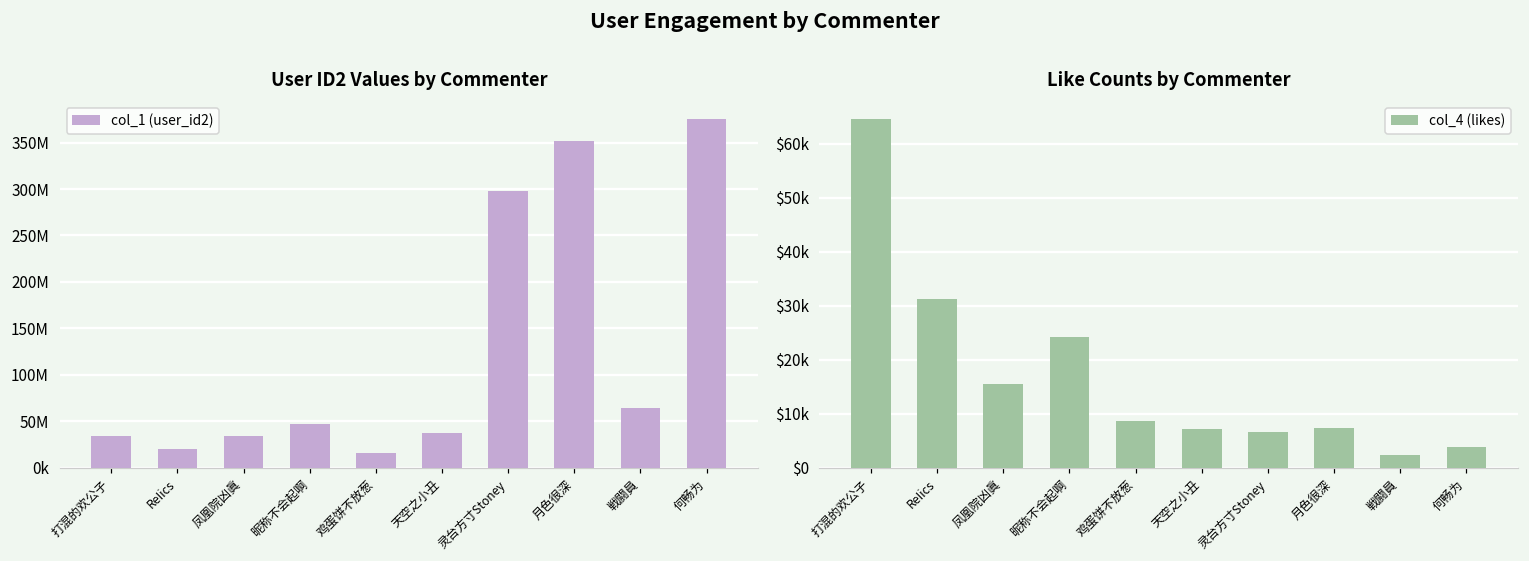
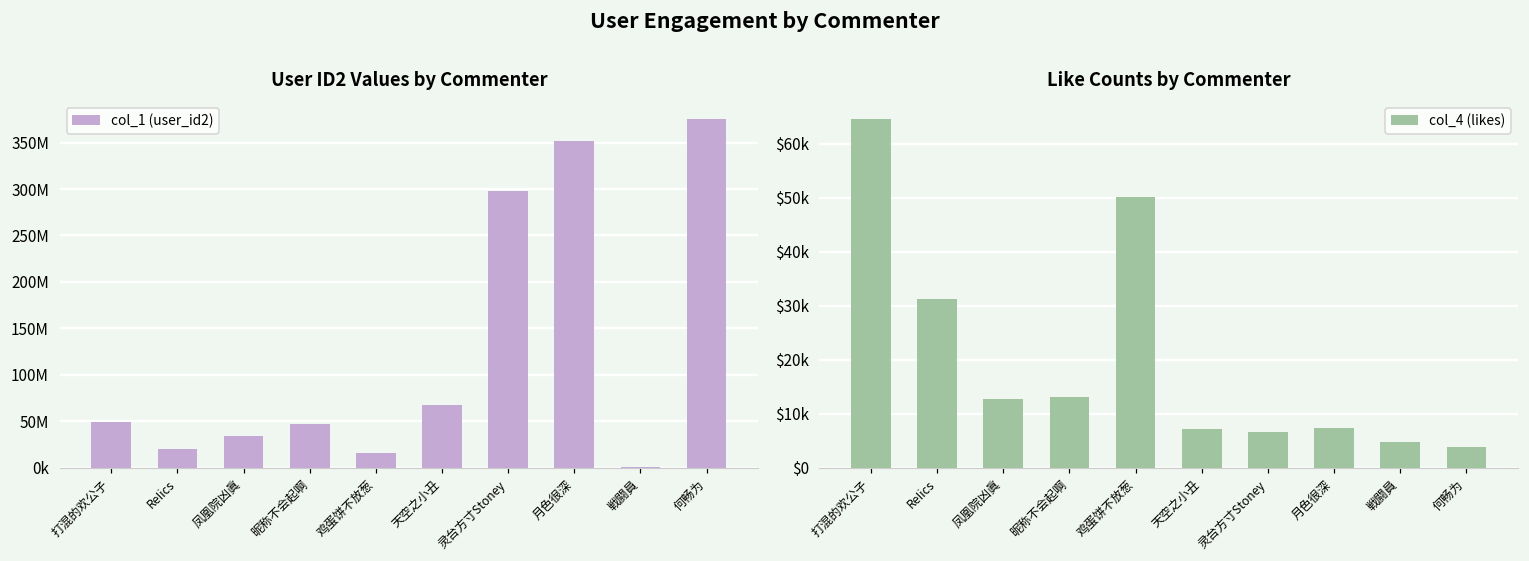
User ID2 Values by Commenter, 打混的欢公子: 30000000 -> 50000000
User ID2 Values by Commenter, 天空之小丑: 40000000 -> 70000000
User ID2 Values by Commenter, 戦闘員: 60000000 -> 0
Like Counts by Commenter, 凤凰院凶眞: $16000 -> $13000
Like Counts by Commenter, 昵称不会起啊: $24000 -> $13000
Like Counts by Commenter, 鸡蛋饼不放葱: $9000 -> $50000
Like Counts by Commenter, 戦闘員: $2000 -> $5000
